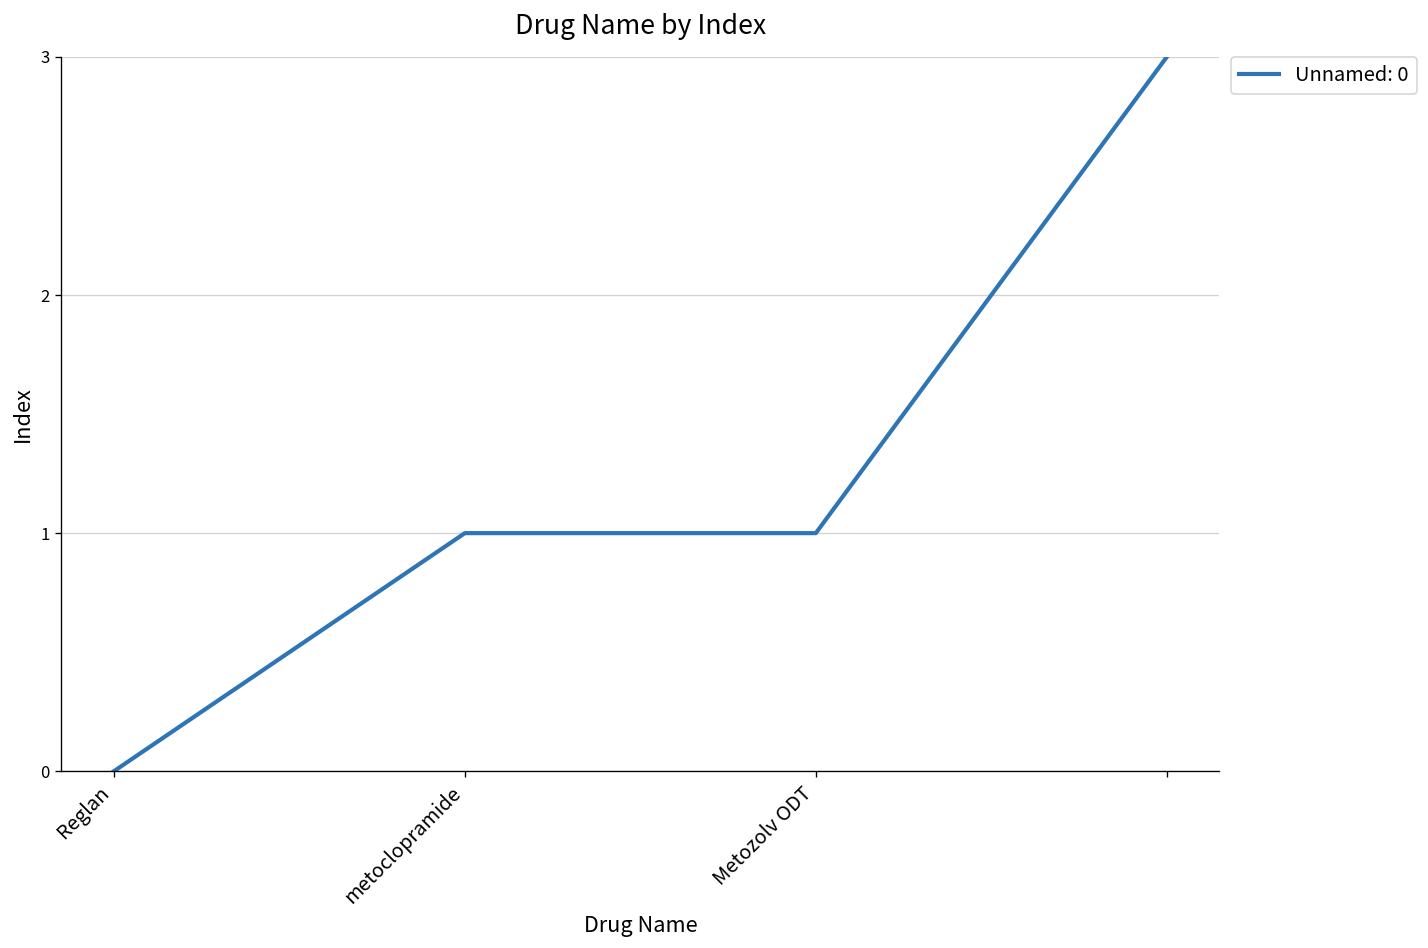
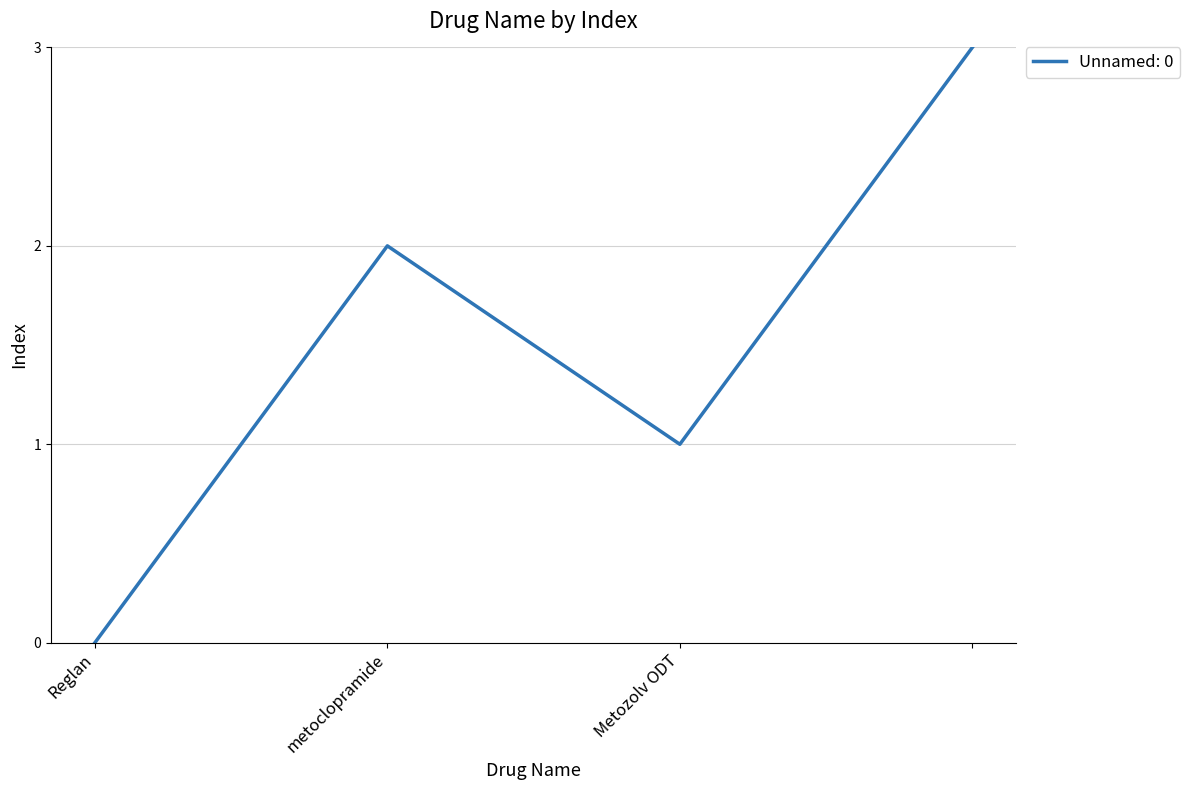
metoclopramide: 1 -> 2
